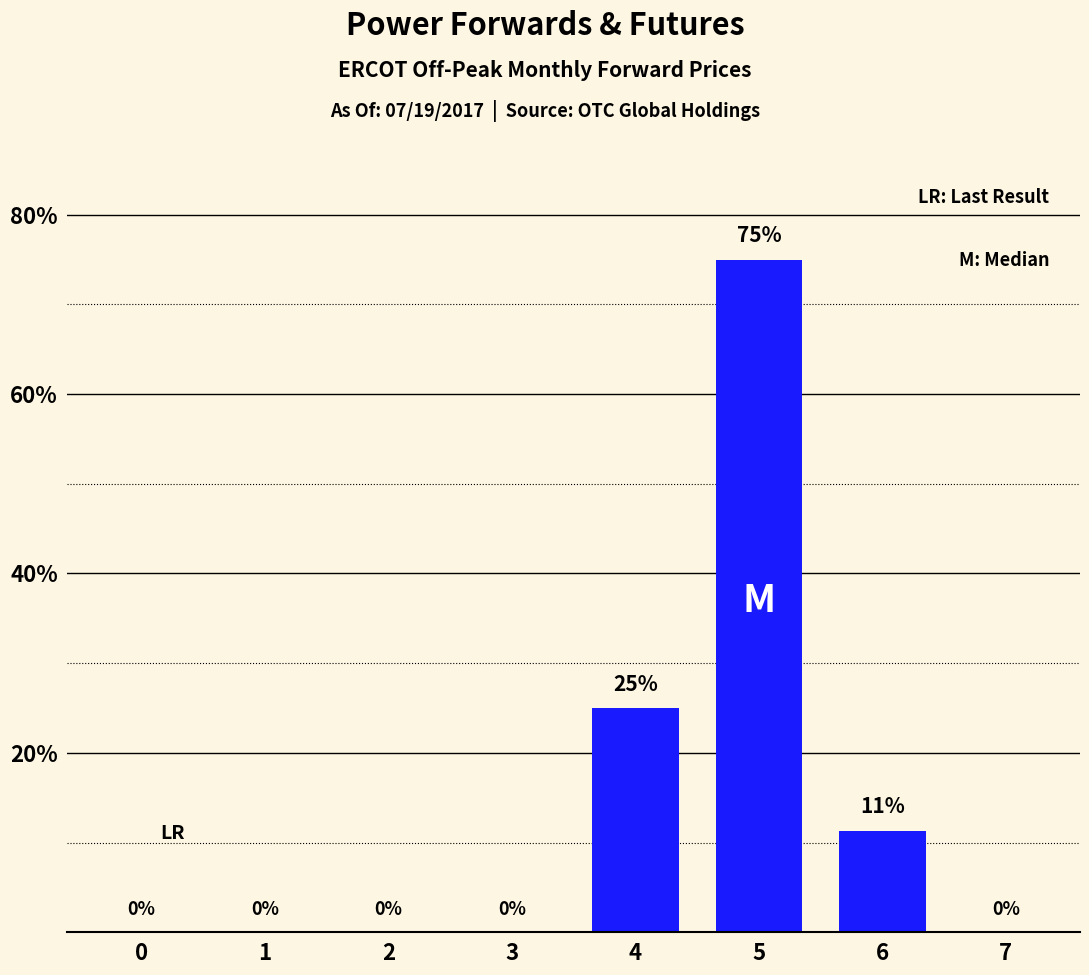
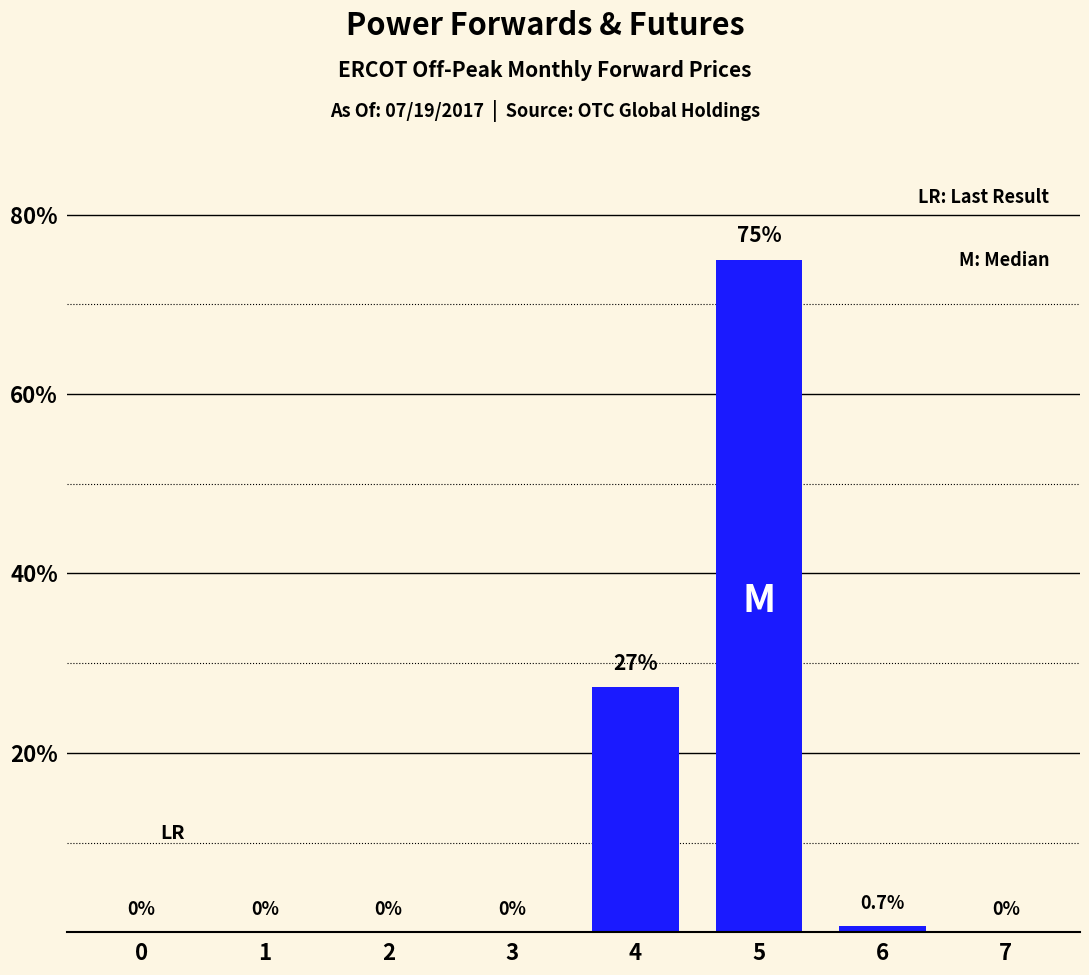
4: 25% -> 27%
6: 11% -> 0.7%
